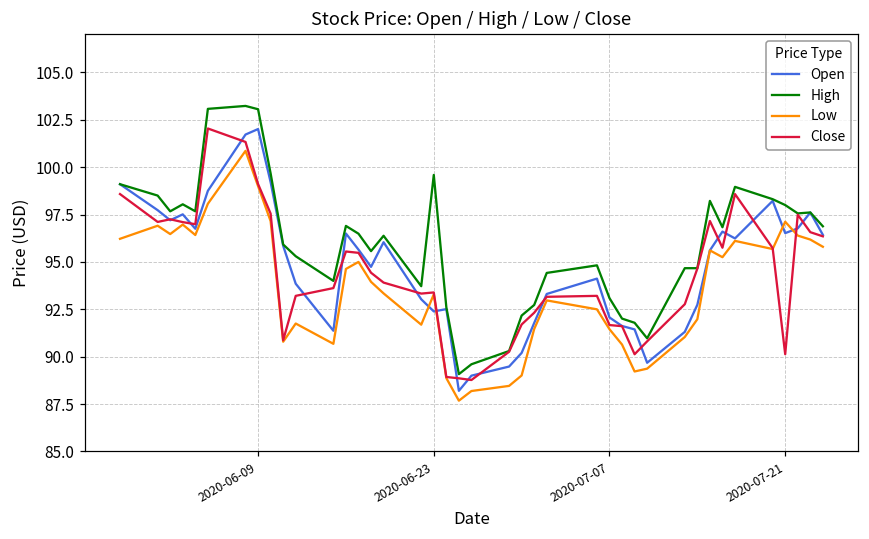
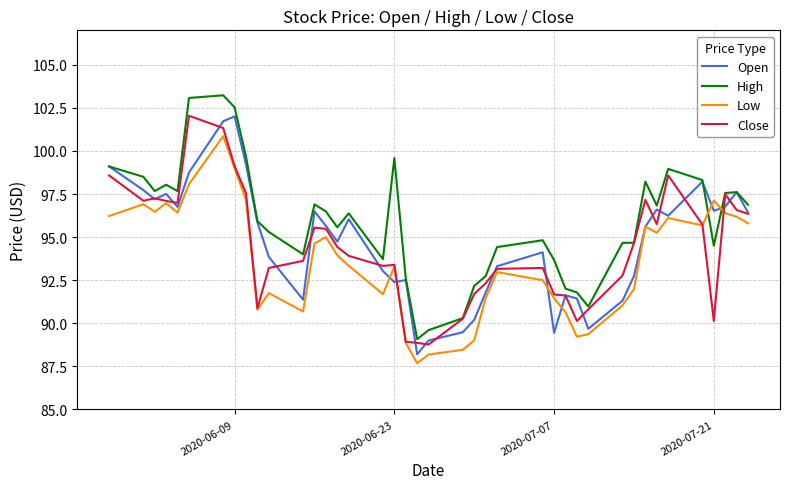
High, 2020-06-09: 103.1 -> 102.5
Open, 2020-07-07: 92.1 -> 89.4
High, 2020-07-07: 93.1 -> 93.7
High, 2020-07-21: 98.0 -> 94.5
